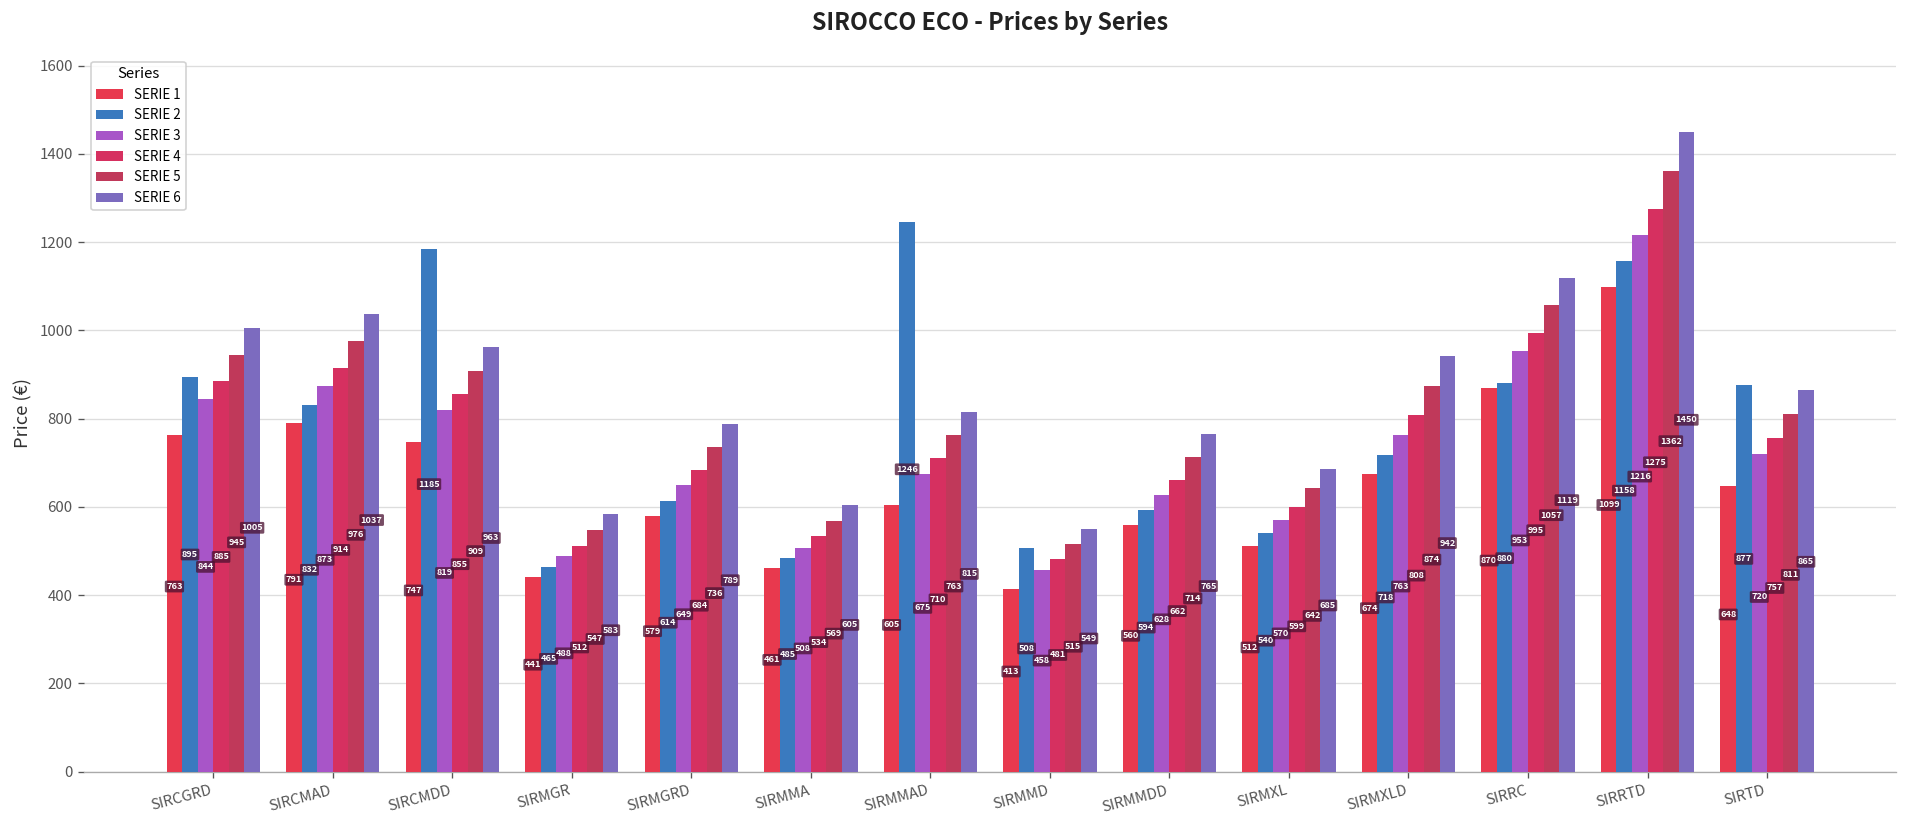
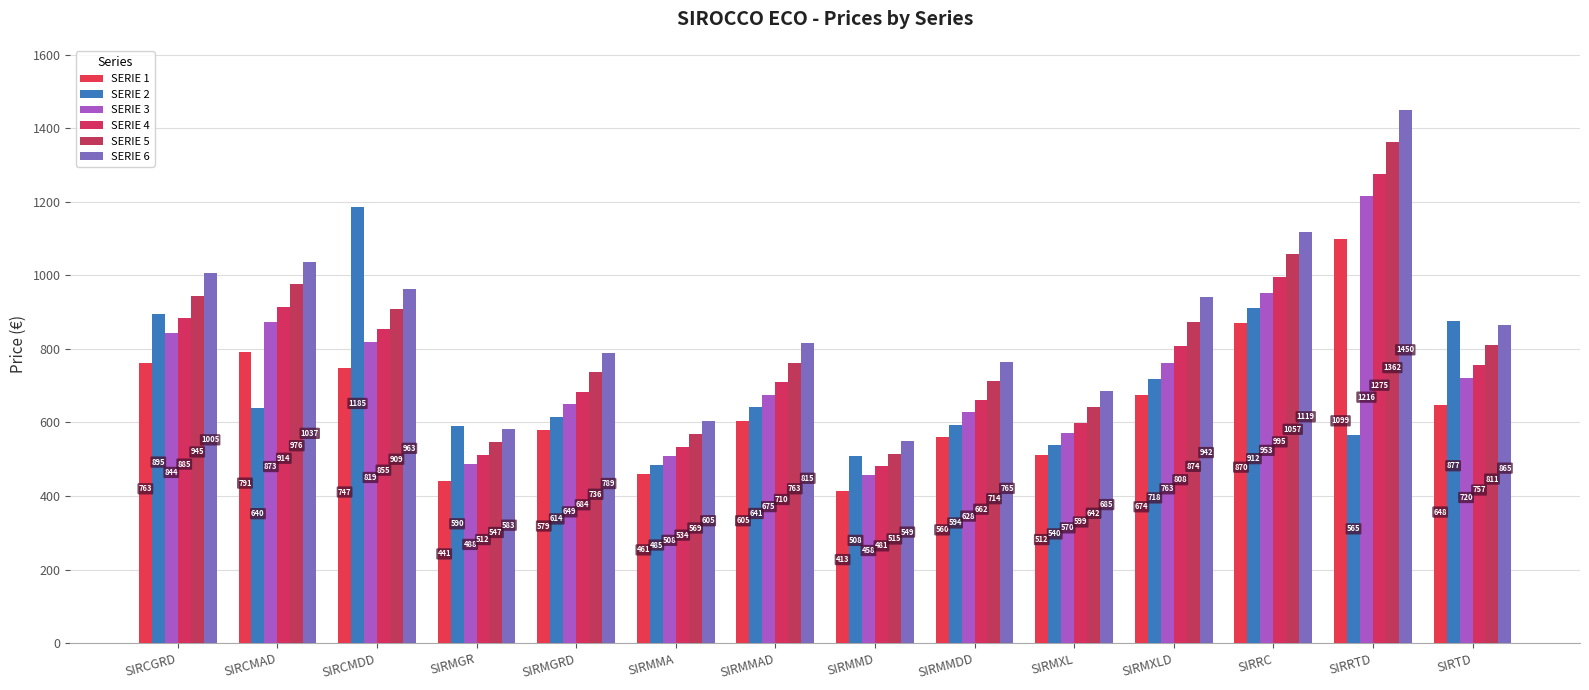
SERIE 2, SIRCMAD: 832 -> 640
SERIE 2, SIRMGR: 465 -> 590
SERIE 2, SIRMMAD: 1246 -> 641
SERIE 2, SIRRC: 880 -> 912
SERIE 2, SIRRTD: 1158 -> 565
